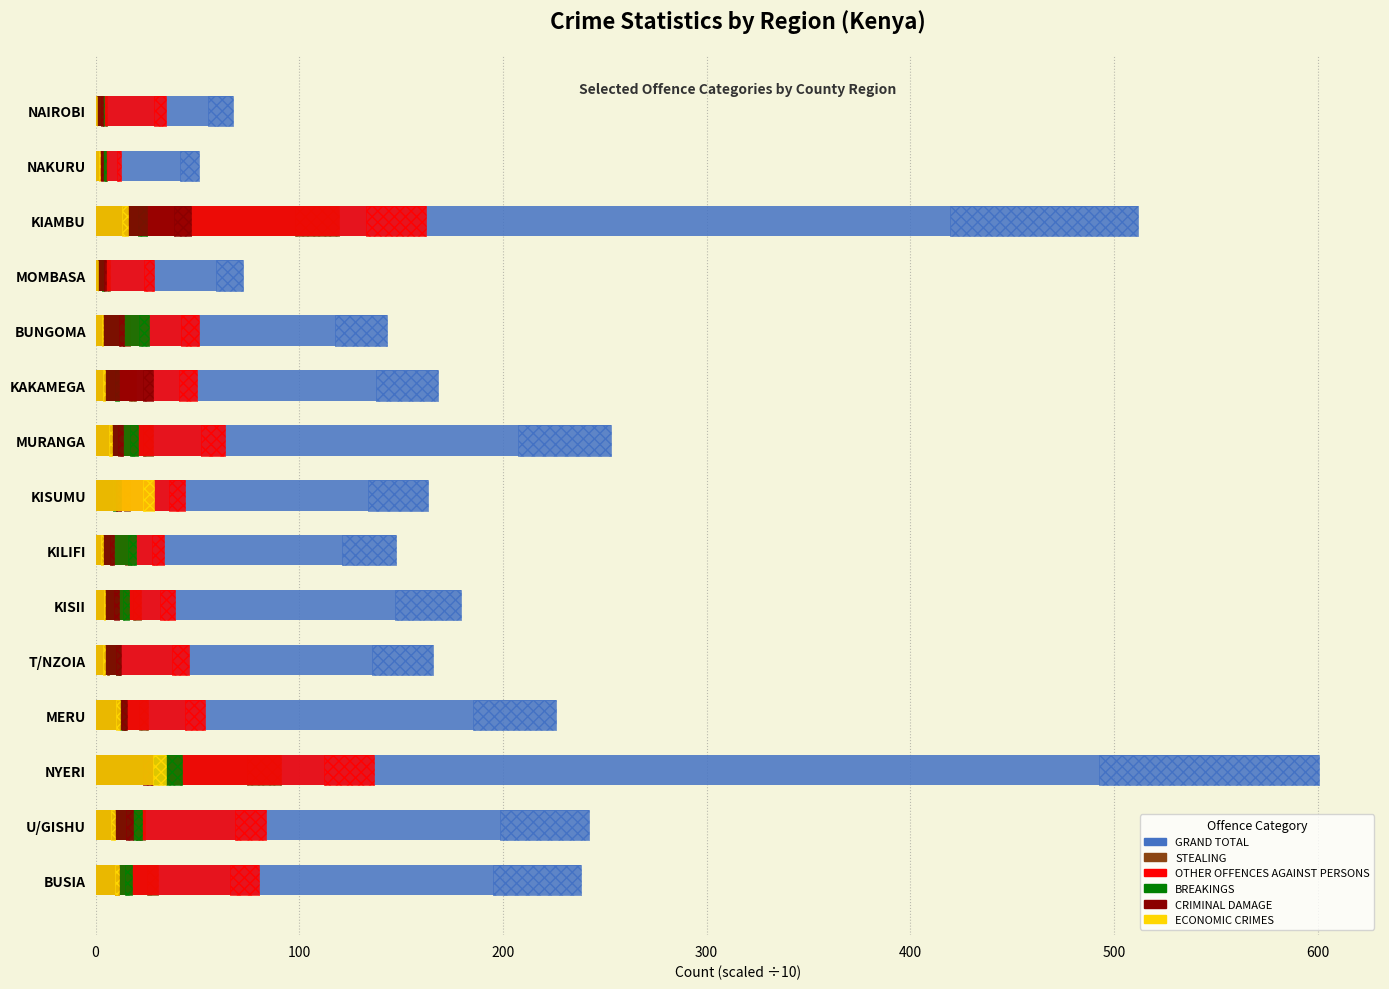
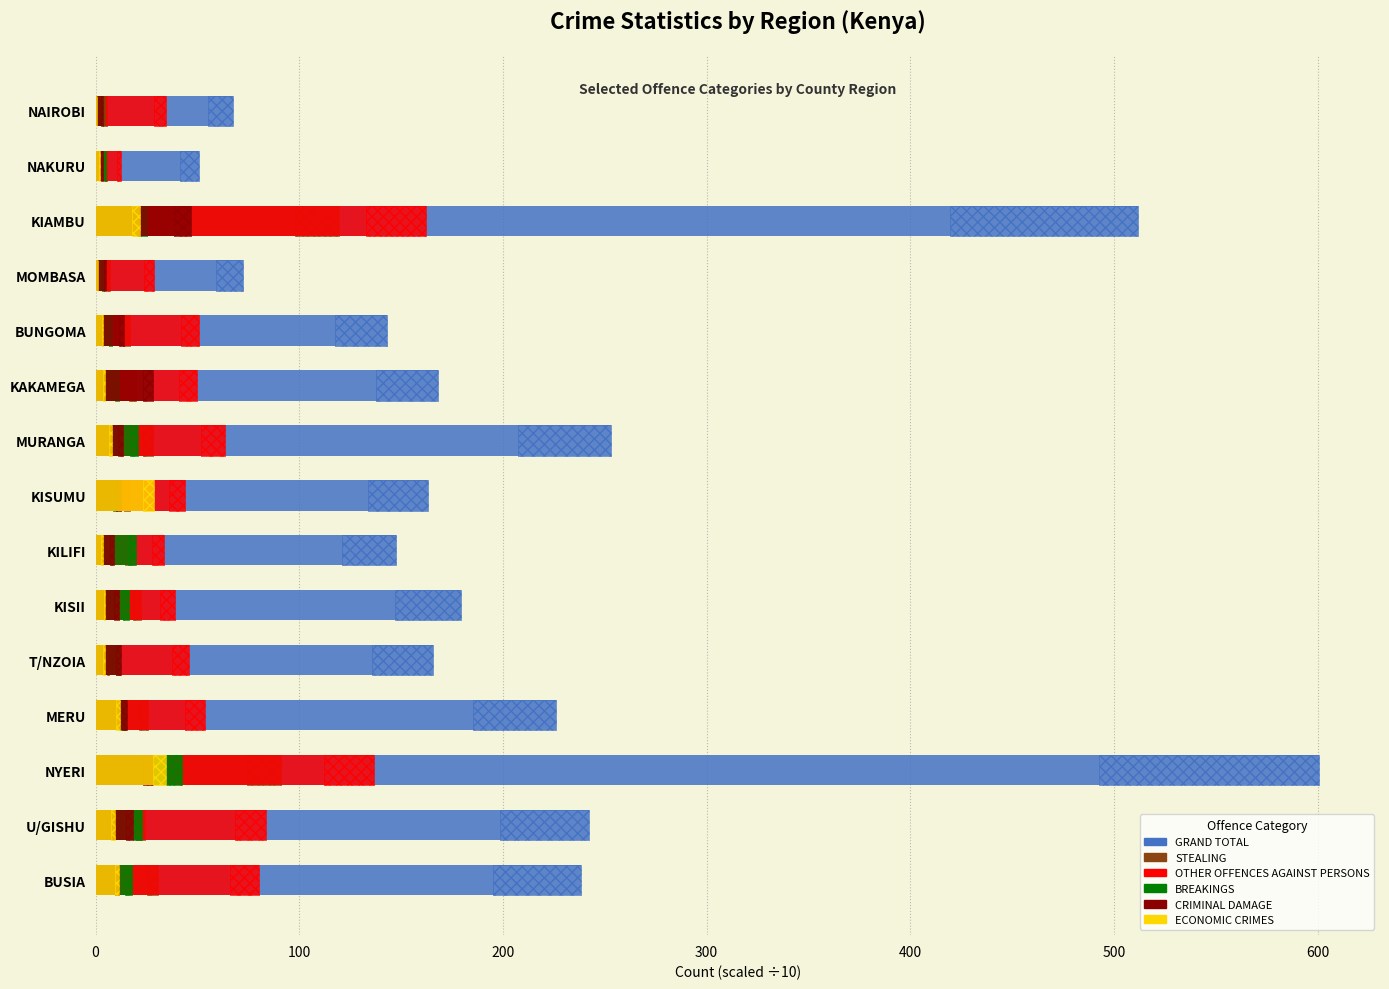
ECONOMIC CRIMES, KIAMBU: 16 -> 22
BREAKINGS, BUNGOMA: 26 -> 8
